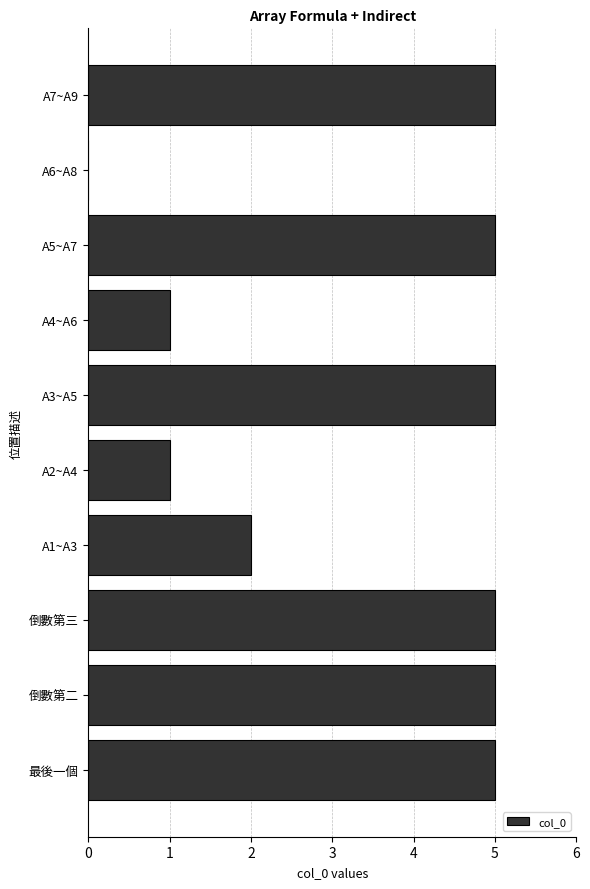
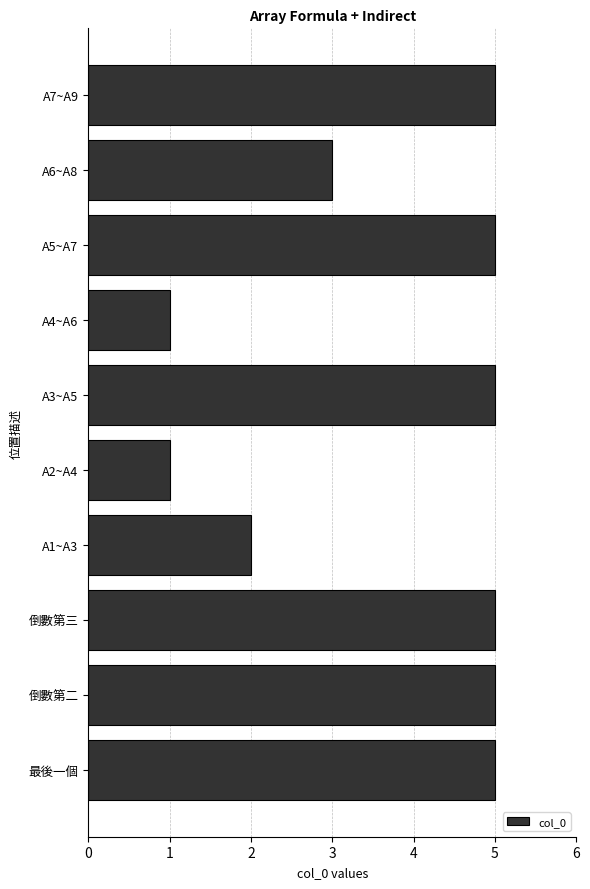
A6~A8: 0 -> 3
